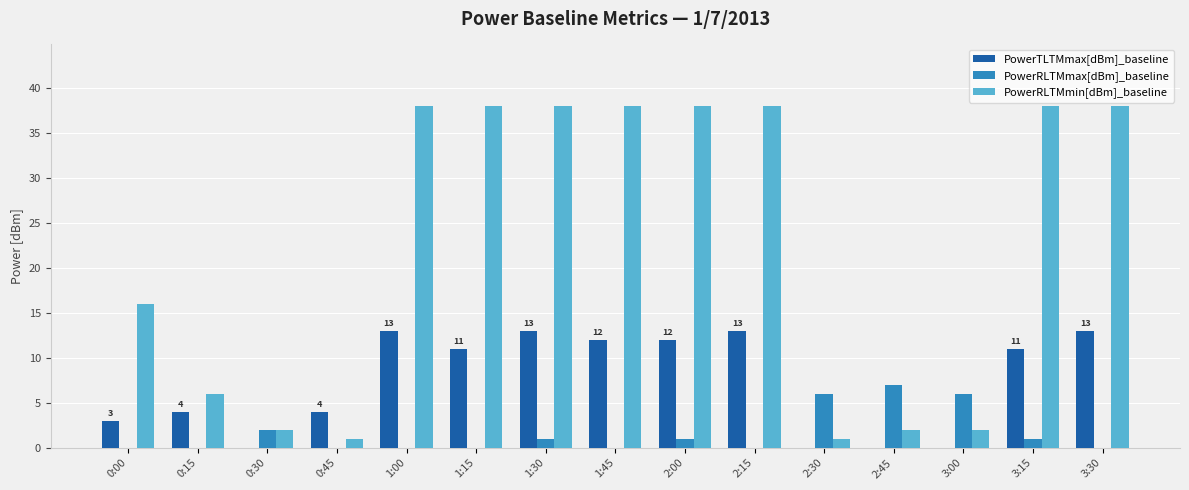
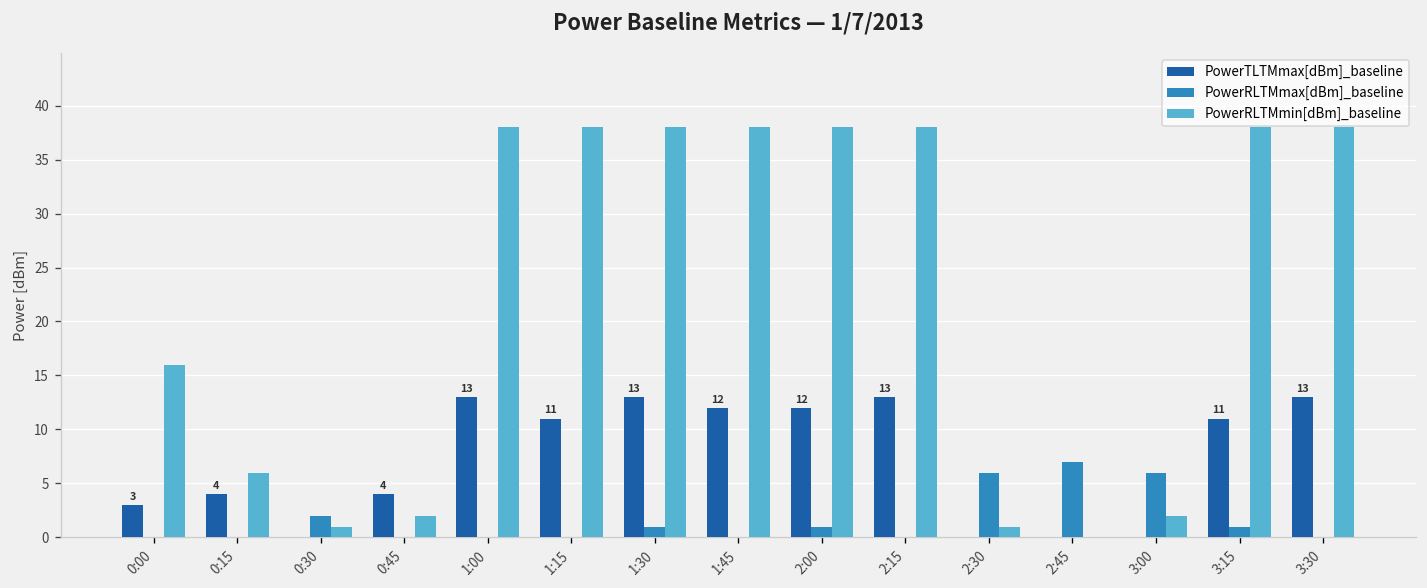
PowerRLTMmin[dBm]_baseline, 0:30: 2 -> 1
PowerRLTMmin[dBm]_baseline, 0:45: 1 -> 2
PowerRLTMmin[dBm]_baseline, 2:45: 2 -> 0
